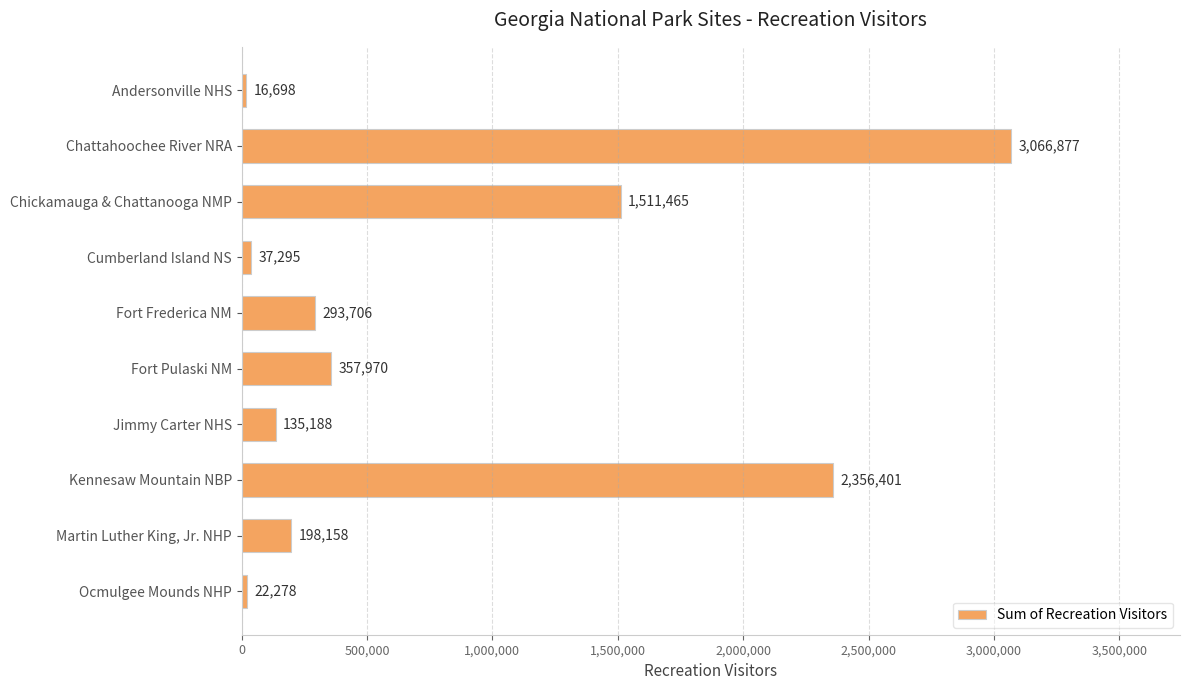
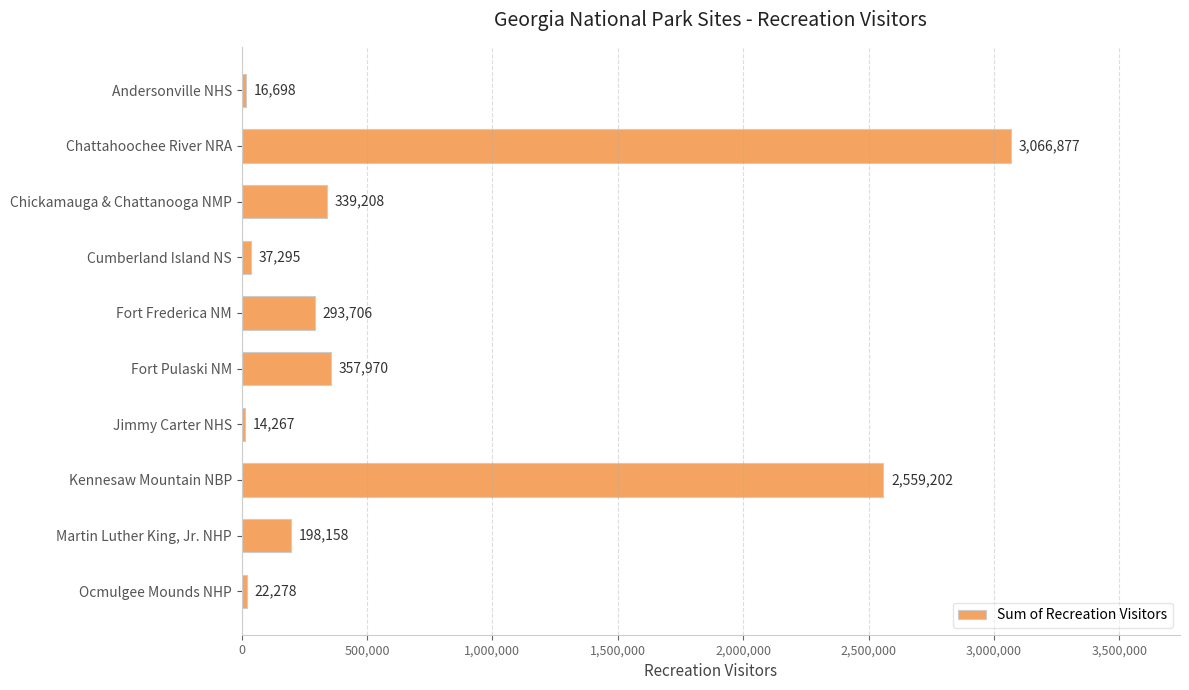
Chickamauga & Chattanooga NMP: 1,511,465 -> 339,208
Jimmy Carter NHS: 135,188 -> 14,267
Kennesaw Mountain NBP: 2,356,401 -> 2,559,202
